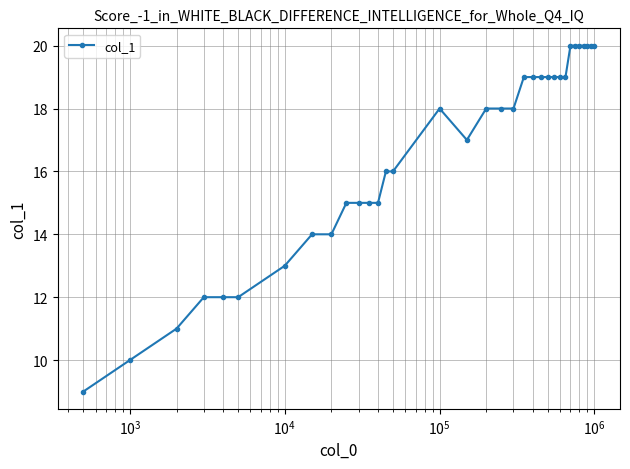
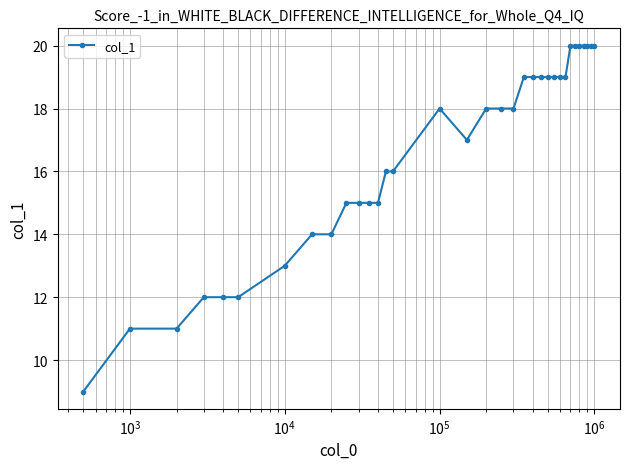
10^3: 10 -> 11
